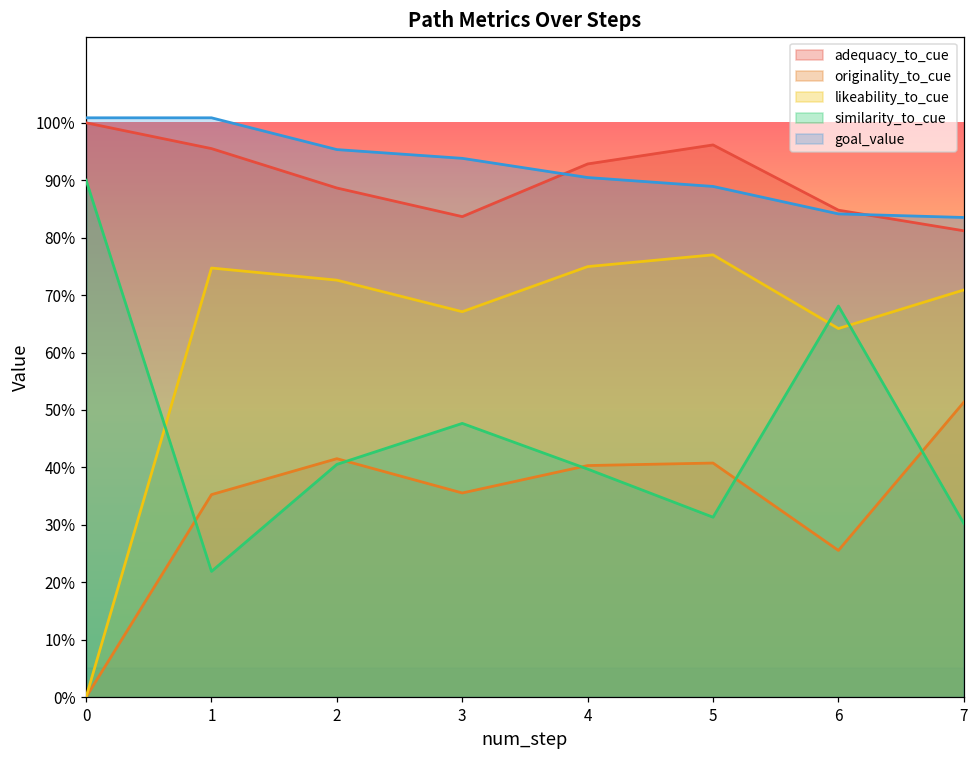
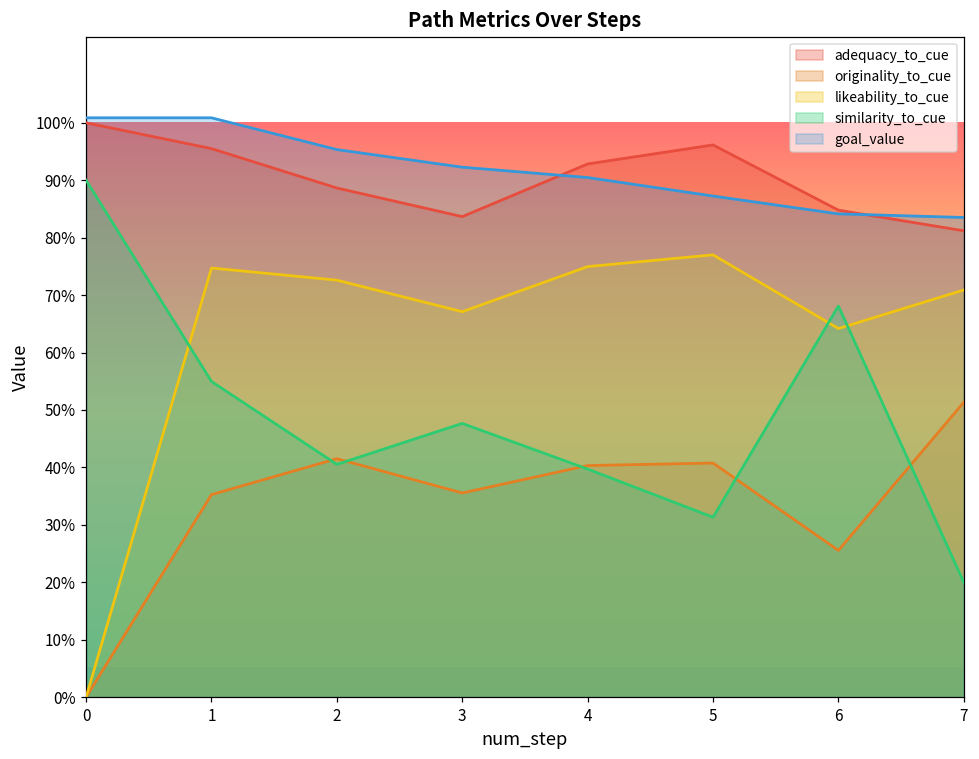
similarity_to_cue, 1: 22% -> 55%
goal_value, 3: 94% -> 92%
goal_value, 5: 89% -> 87%
similarity_to_cue, 7: 30% -> 20%
